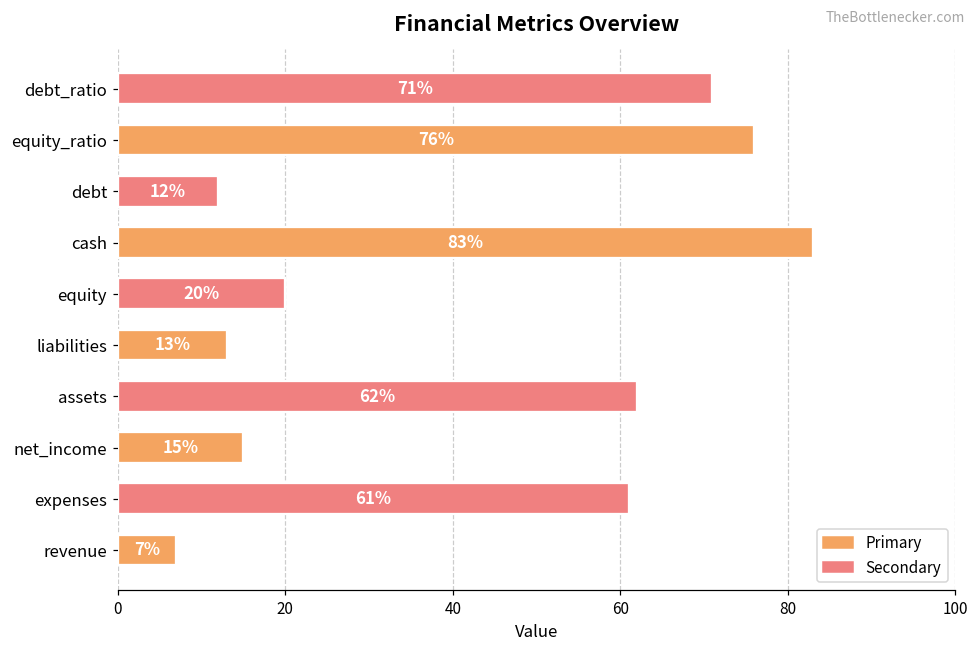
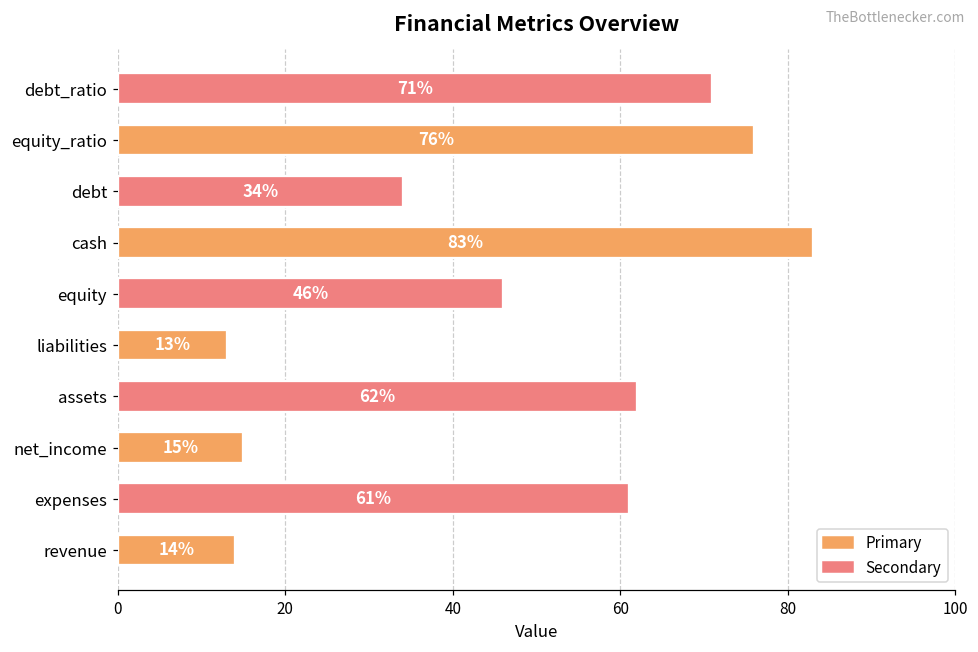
debt: 12% -> 34%
equity: 20% -> 46%
revenue: 7% -> 14%
